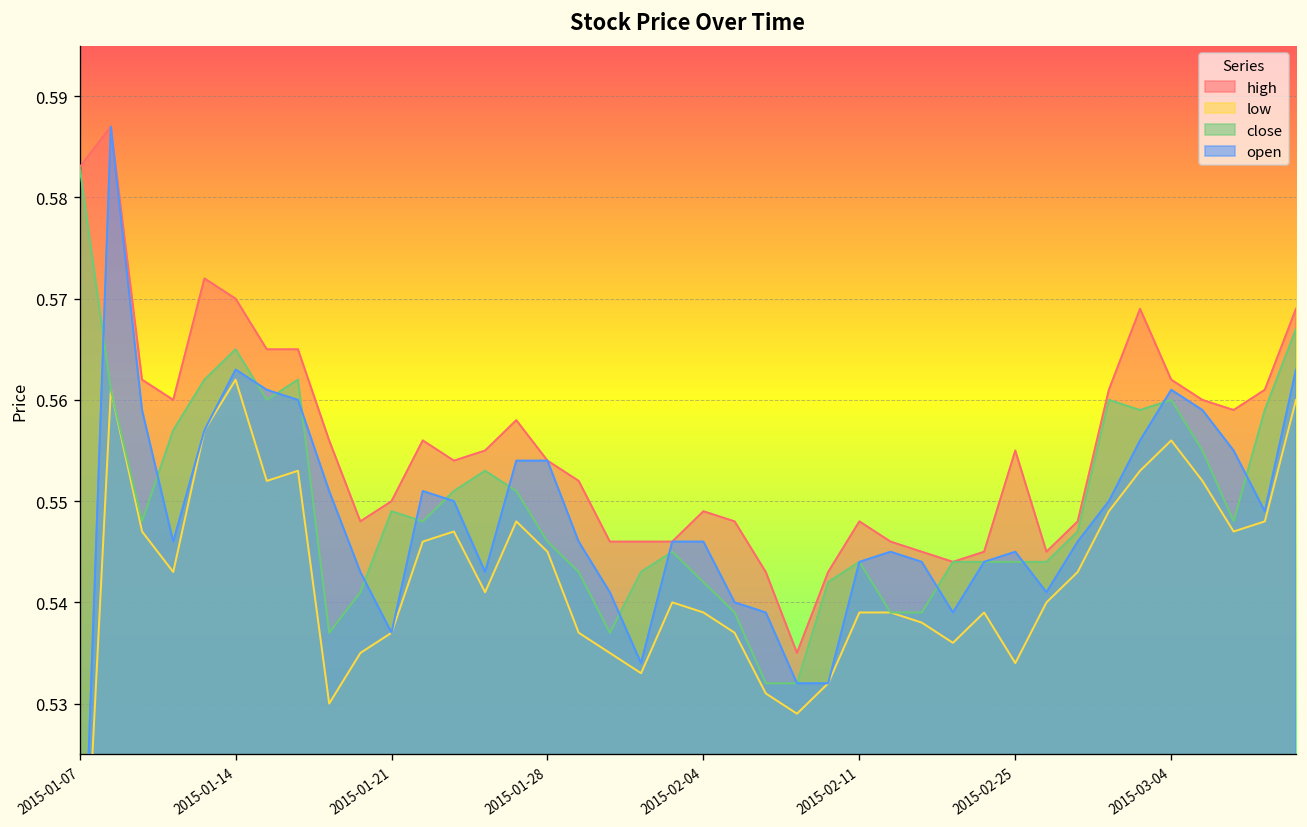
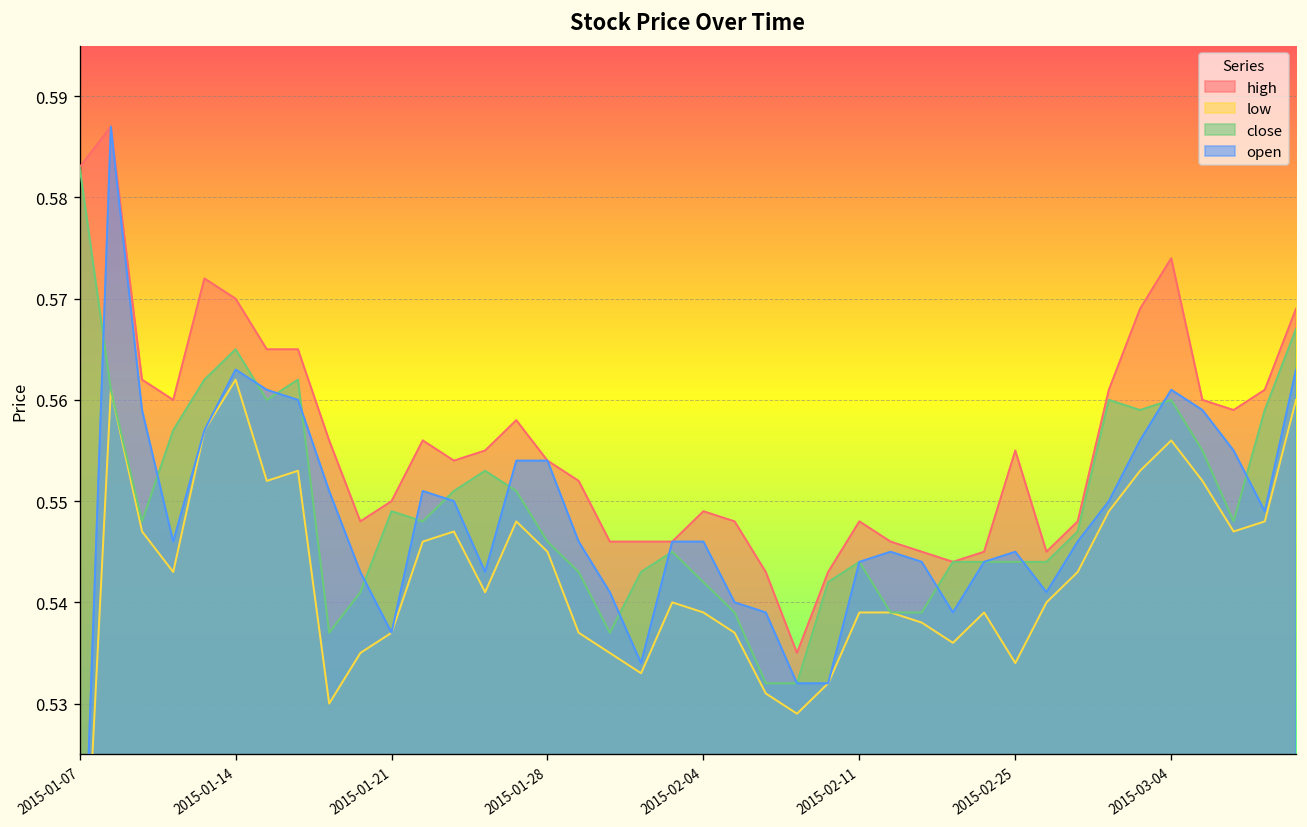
high, 2015-03-04: 0.562 -> 0.574
